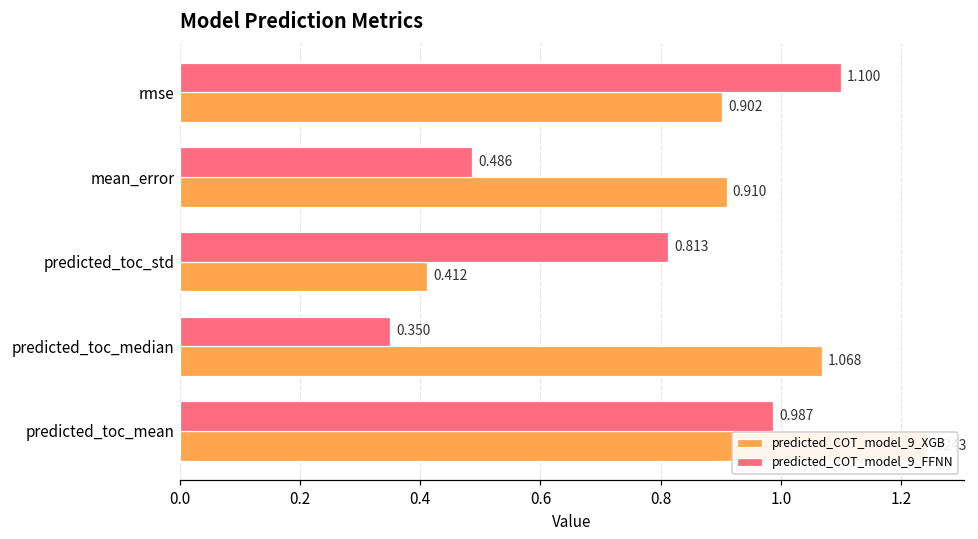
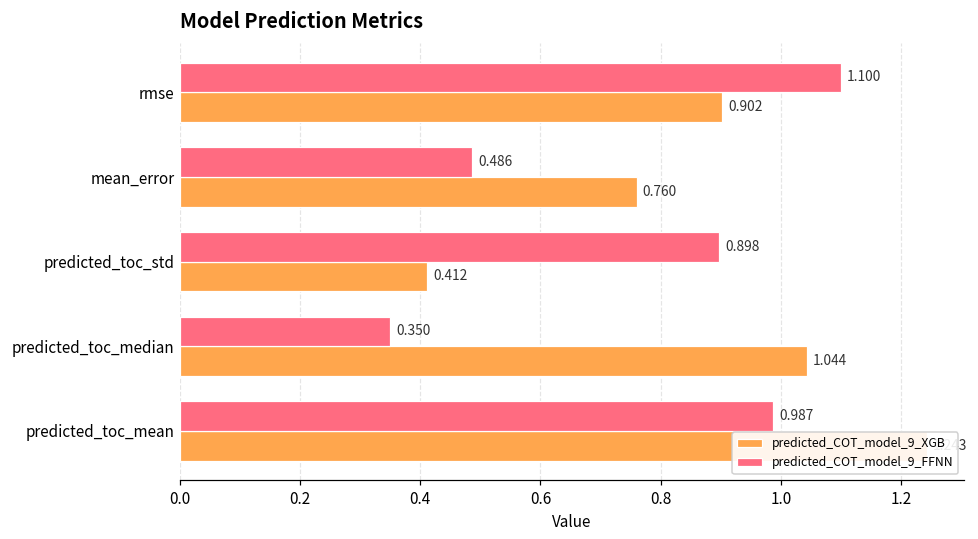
predicted_COT_model_9_XGB, mean_error: 0.910 -> 0.760
predicted_COT_model_9_FFNN, predicted_toc_std: 0.813 -> 0.898
predicted_COT_model_9_XGB, predicted_toc_median: 1.068 -> 1.044
